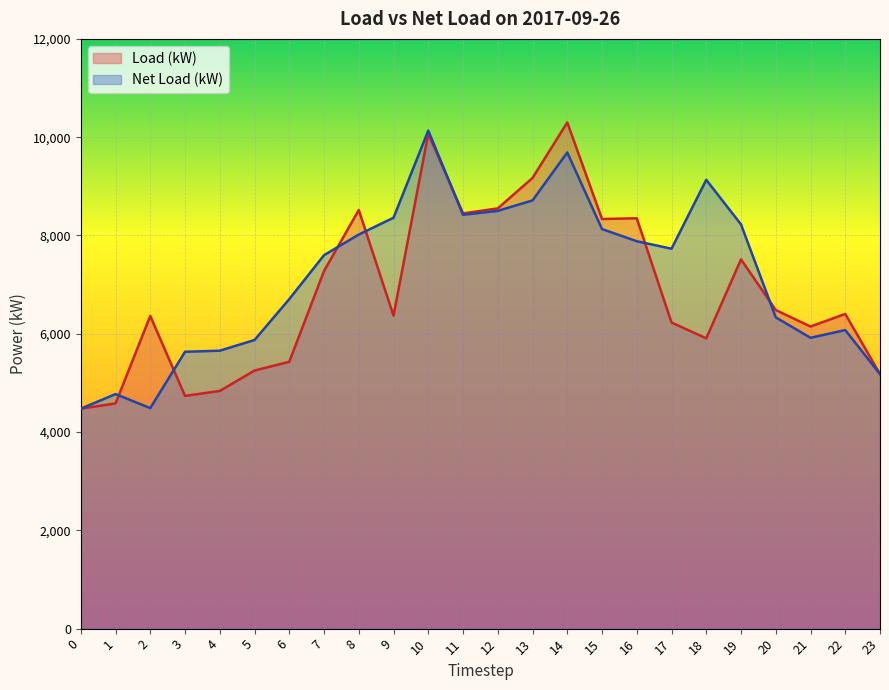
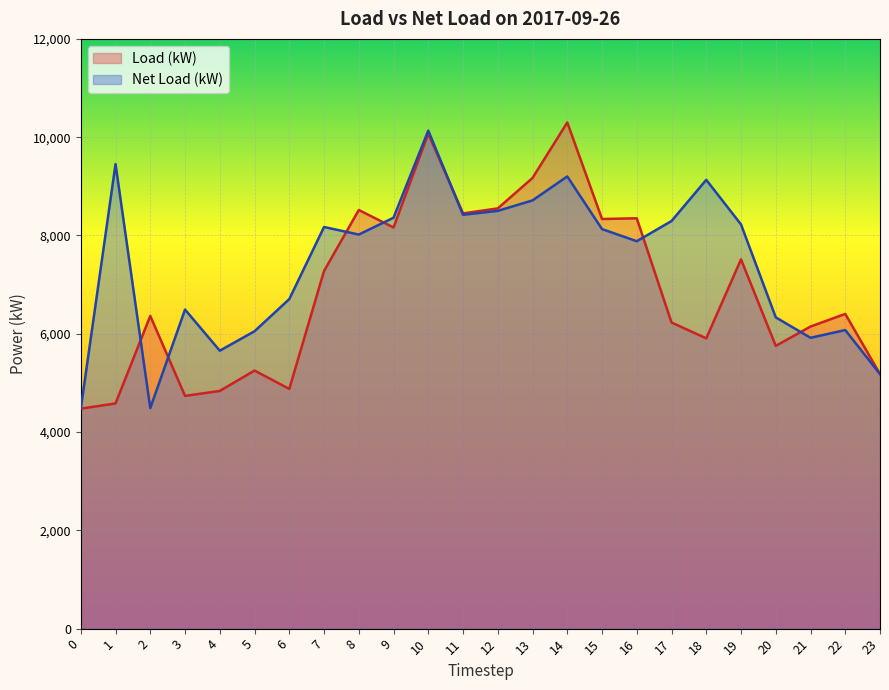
Net Load (kW), 1: 4,800 -> 9,500
Net Load (kW), 3: 5,600 -> 6,500
Net Load (kW), 5: 5,900 -> 6,100
Load (kW), 6: 5,400 -> 4,900
Net Load (kW), 7: 7,600 -> 8,200
Load (kW), 9: 6,400 -> 8,200
Net Load (kW), 14: 9,700 -> 9,200
Net Load (kW), 17: 7,700 -> 8,300
Load (kW), 20: 6,500 -> 5,800
